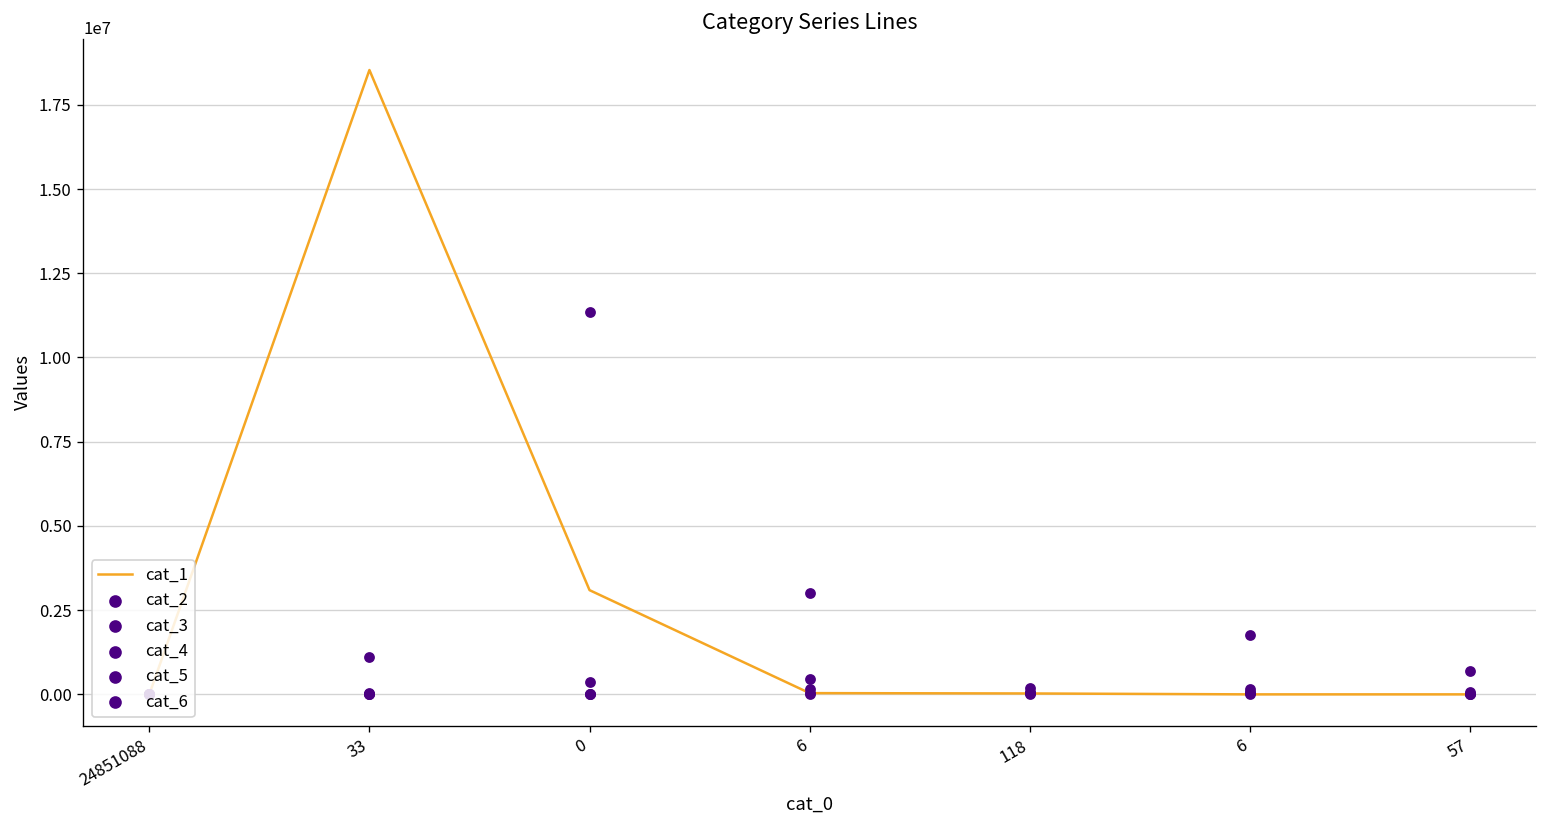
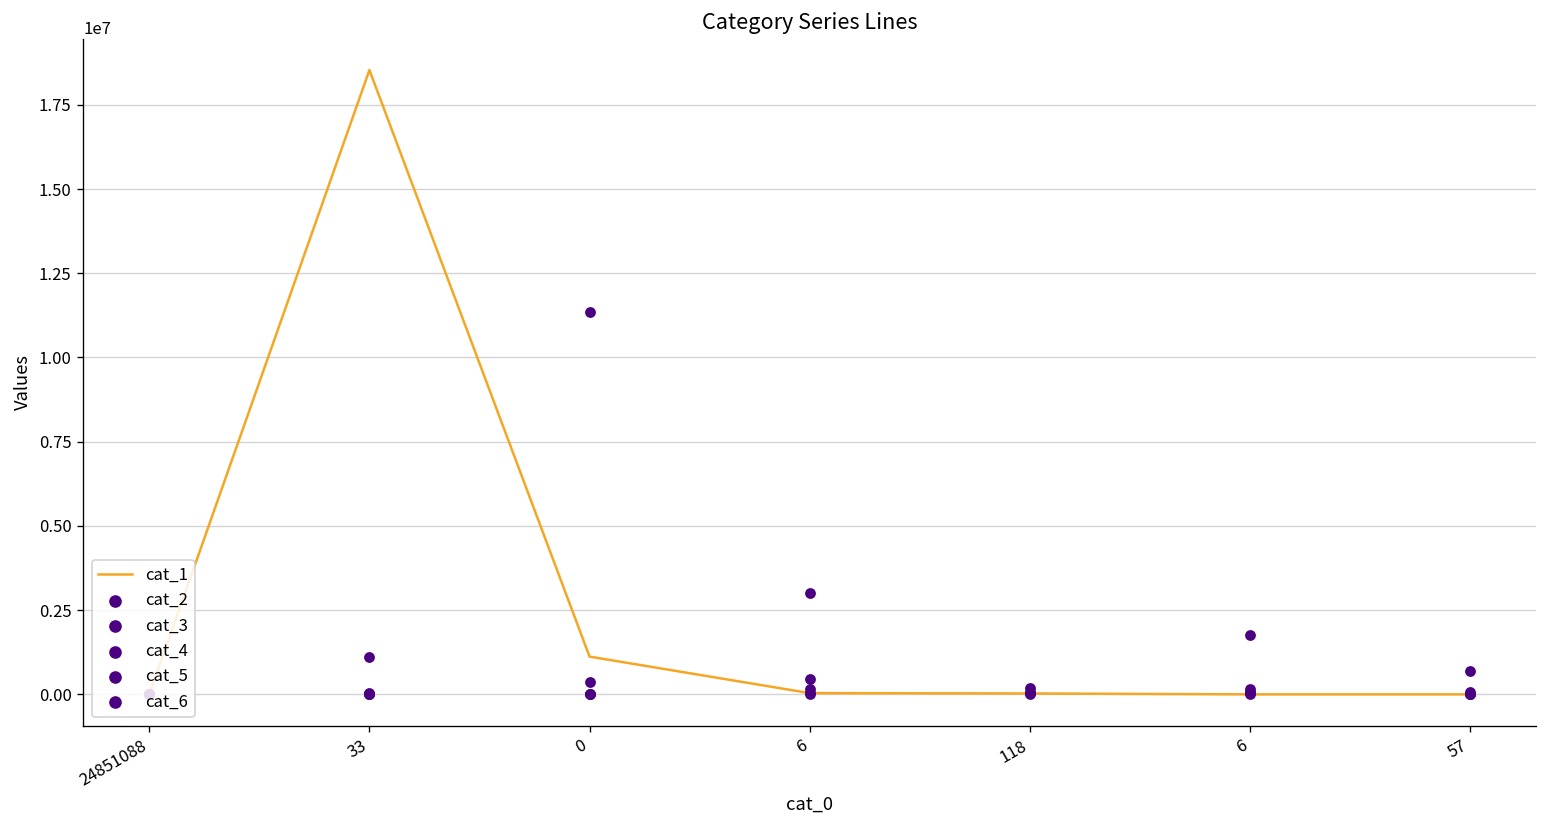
cat_1, 0: 3100000 -> 1100000
